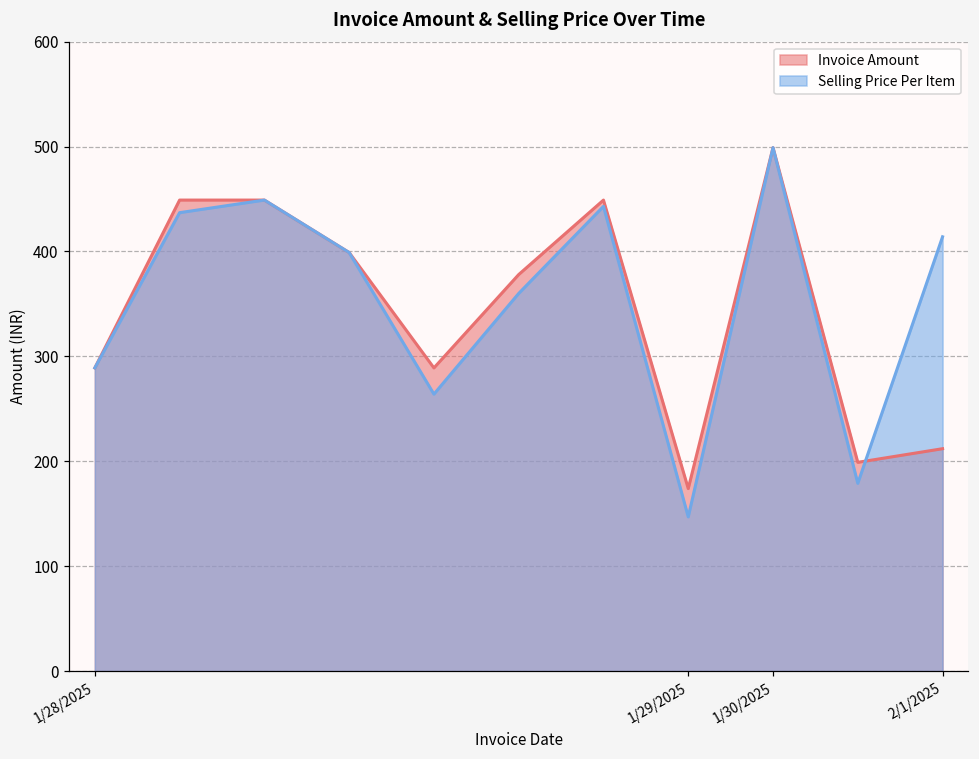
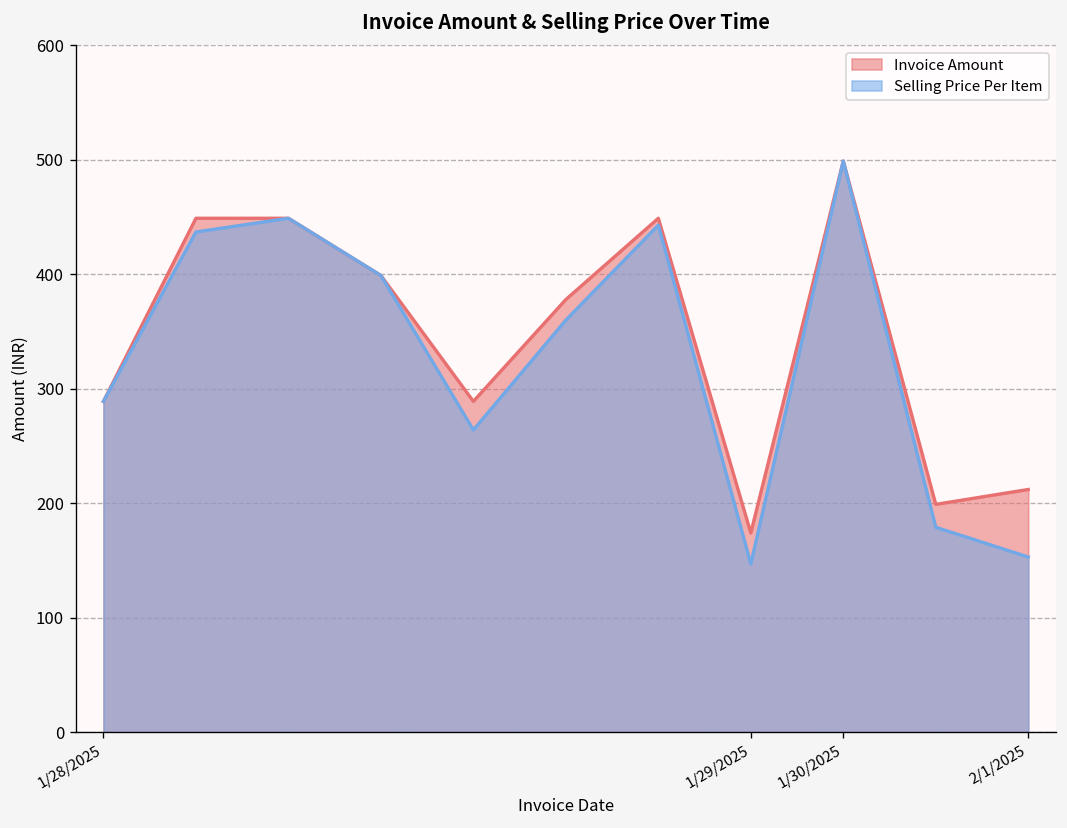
Selling Price Per Item, 2/1/2025: 410 -> 150
